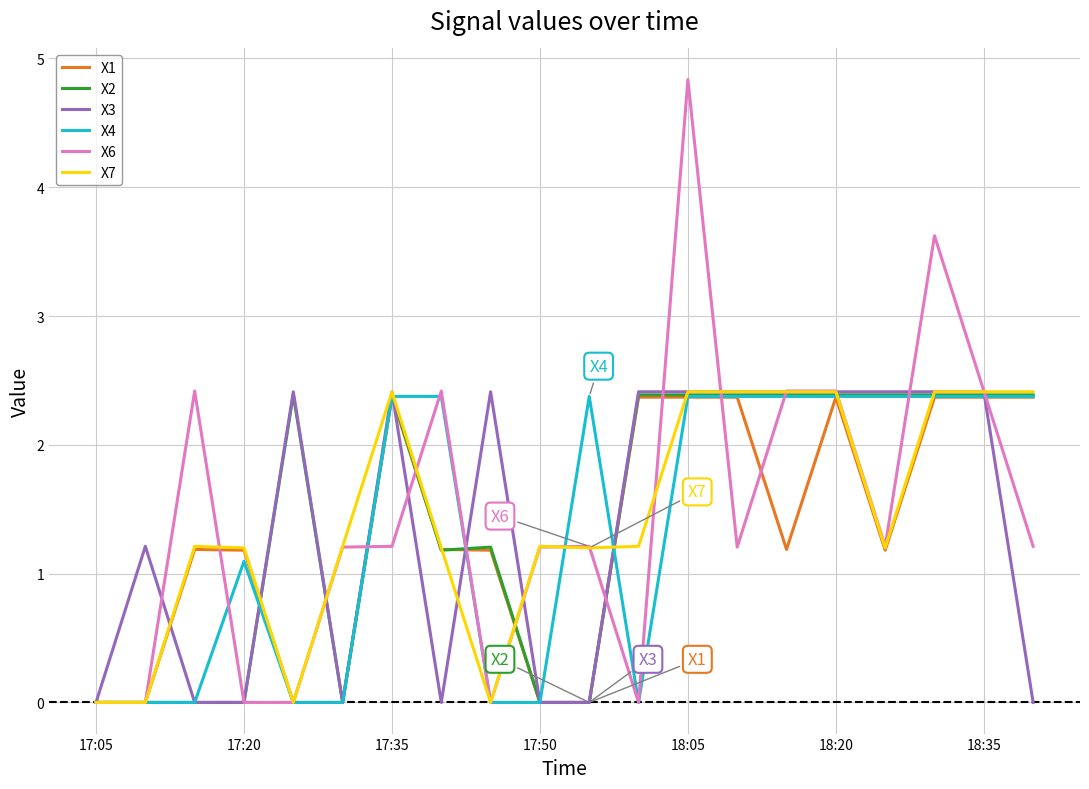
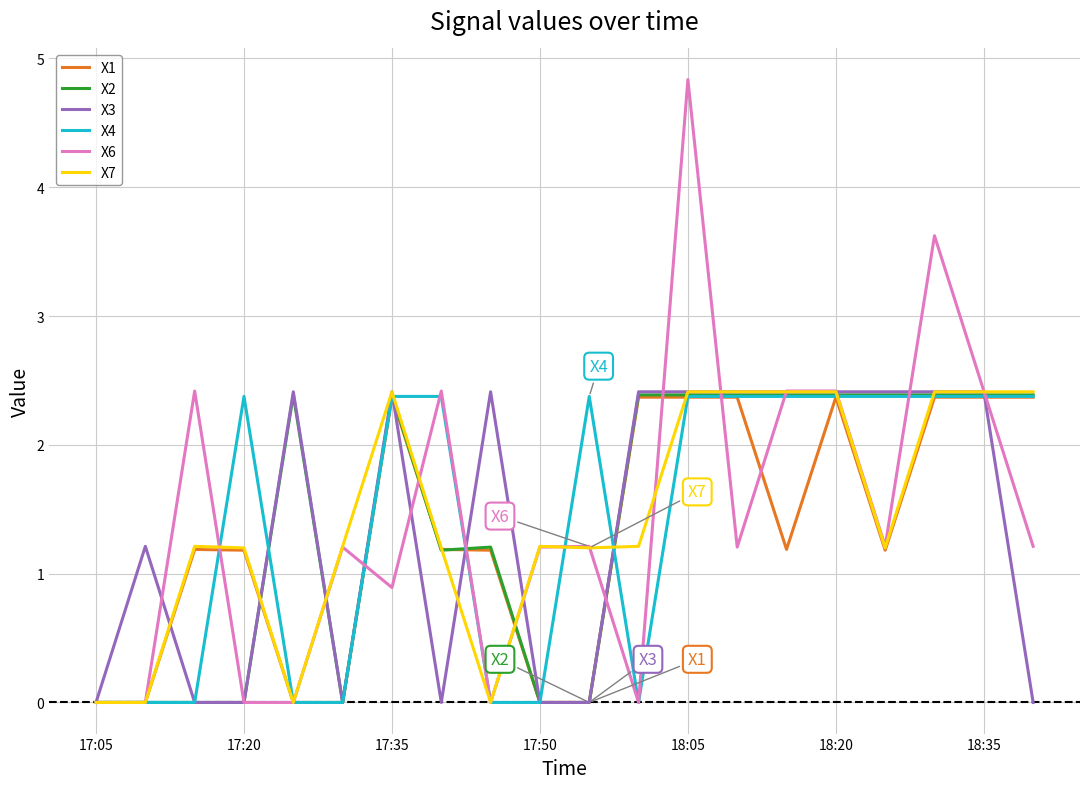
X4, 17:20: 1.10 -> 2.38
X6, 17:35: 1.21 -> 0.89
